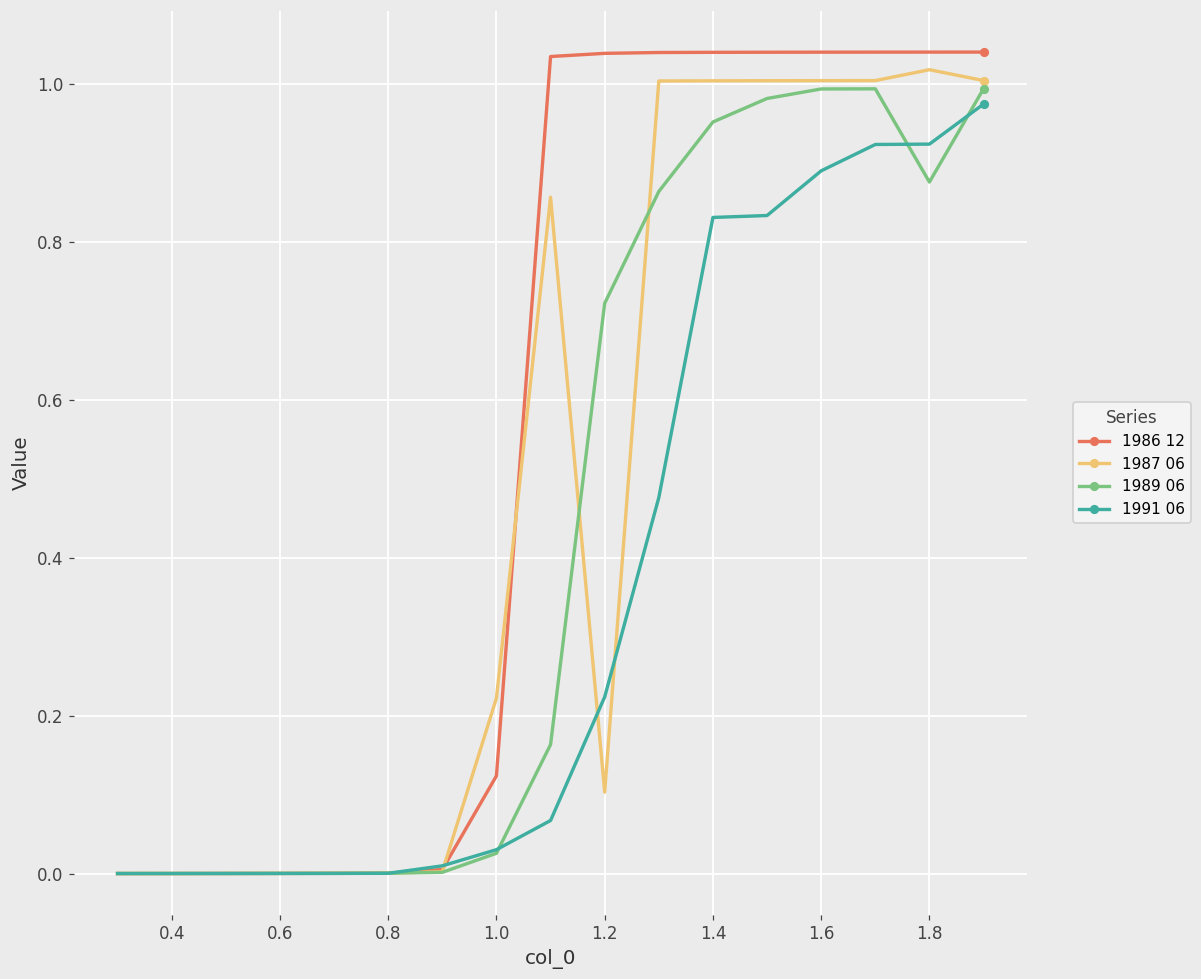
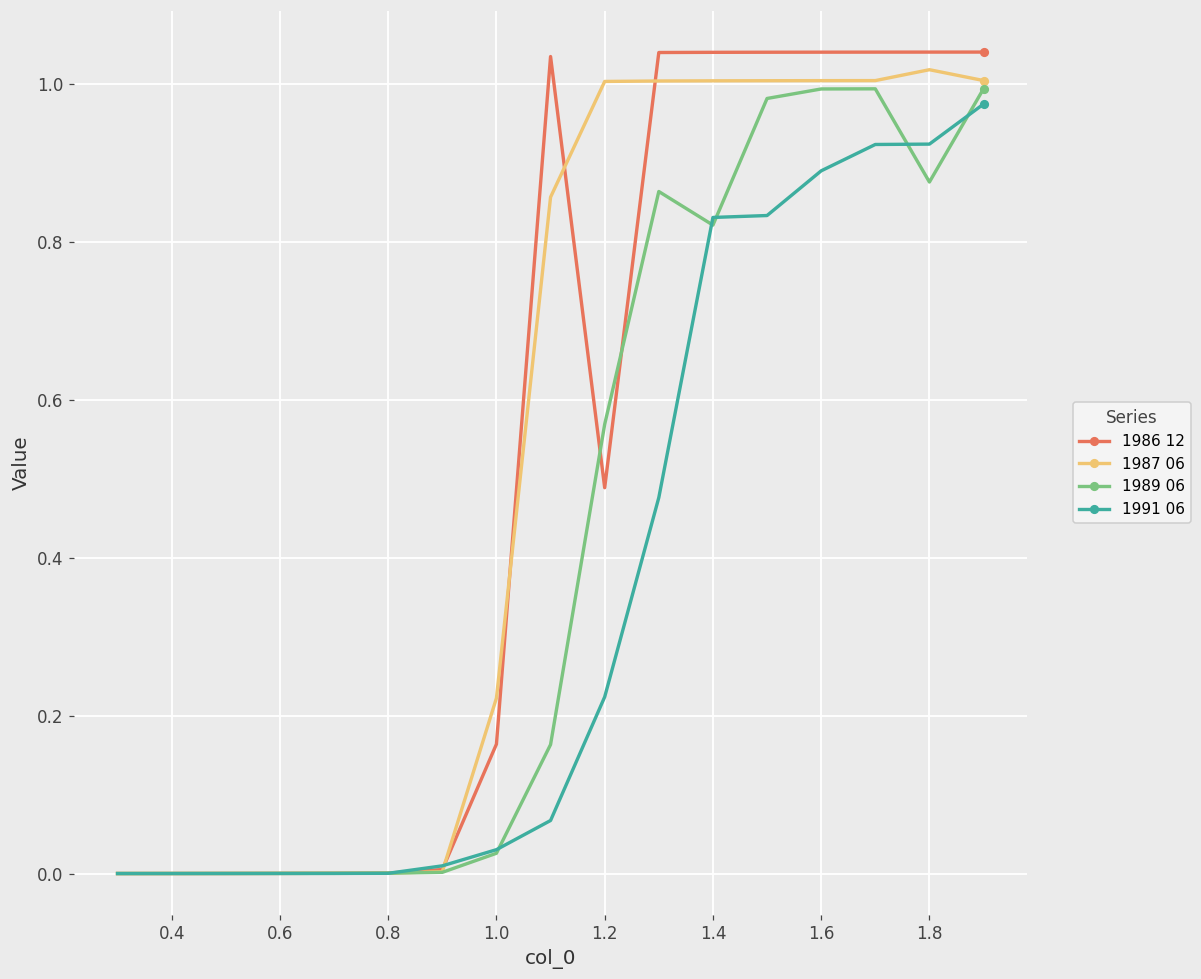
1986 12, 1.0: 0.12 -> 0.16
1986 12, 1.2: 1.04 -> 0.49
1987 06, 1.2: 0.10 -> 1.00
1989 06, 1.2: 0.72 -> 0.57
1989 06, 1.4: 0.95 -> 0.82
